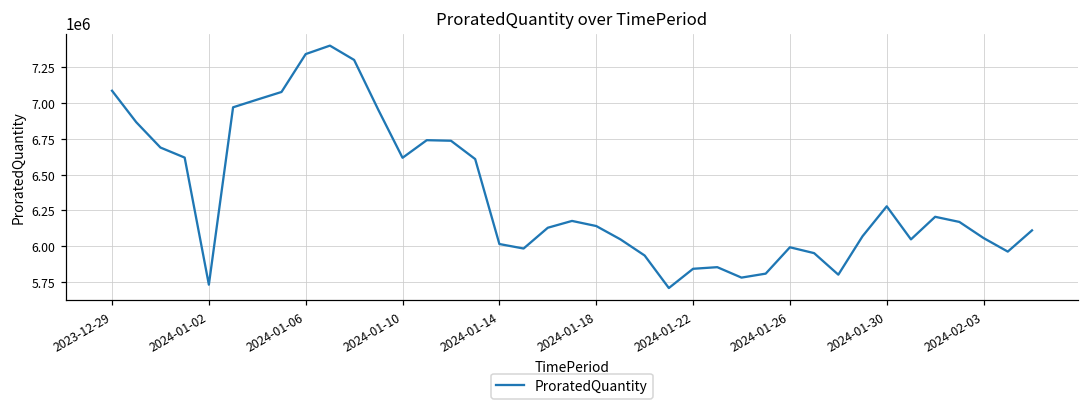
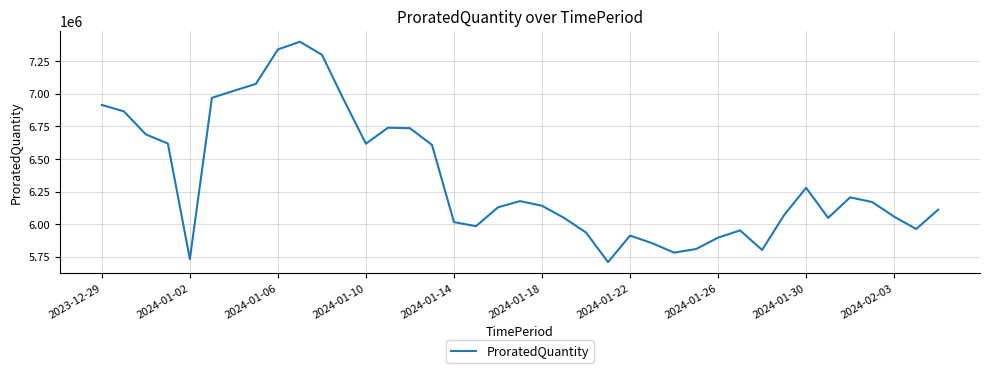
2023-12-29: 7080000 -> 6910000
2024-01-22: 5840000 -> 5910000
2024-01-26: 5990000 -> 5900000
